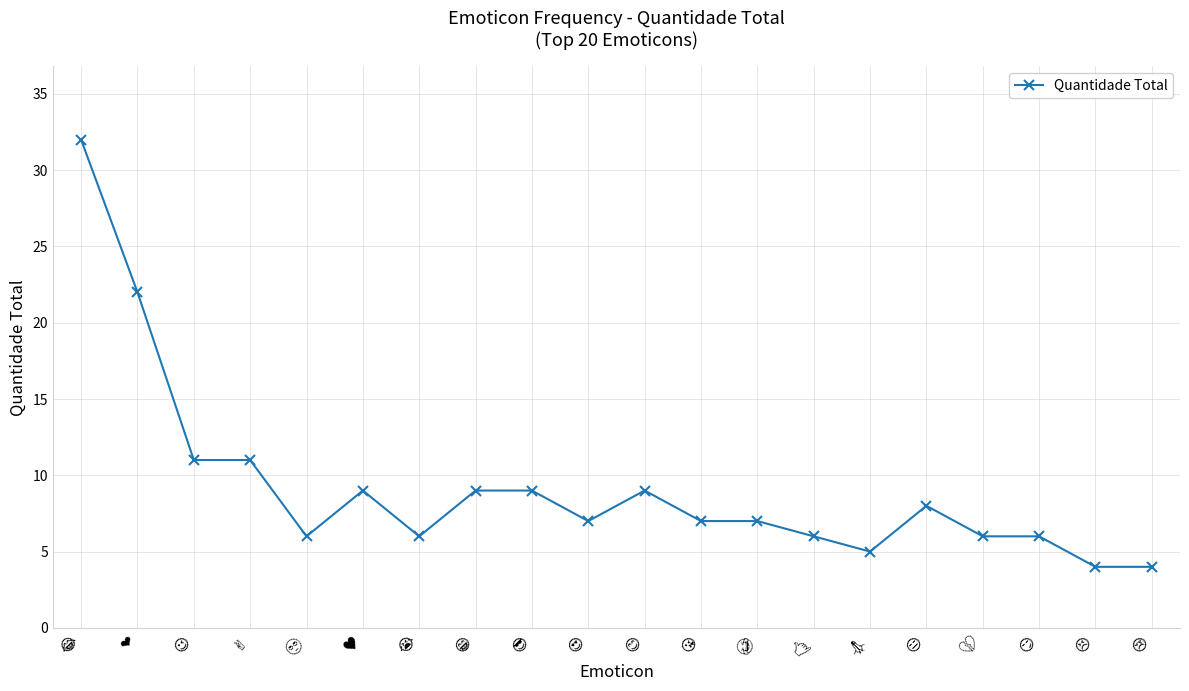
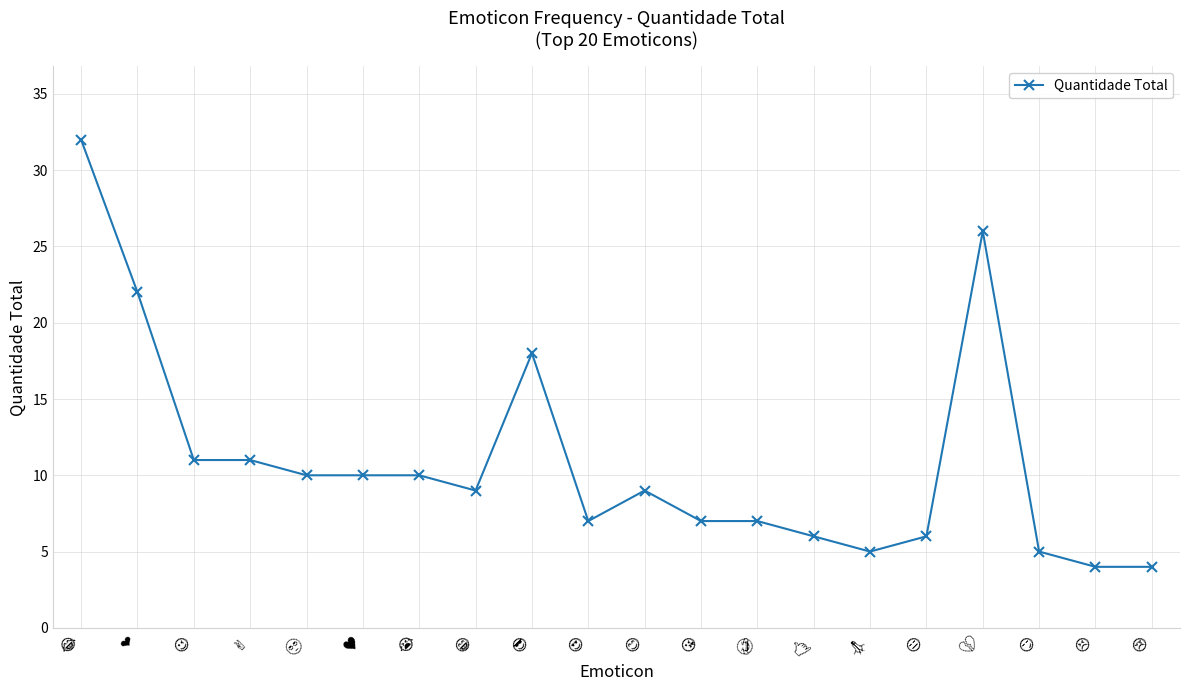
🙄: 6 -> 10
♥: 9 -> 10
😭: 6 -> 10
😎: 9 -> 18
😑: 8 -> 6
💔: 6 -> 26
😏: 6 -> 5
